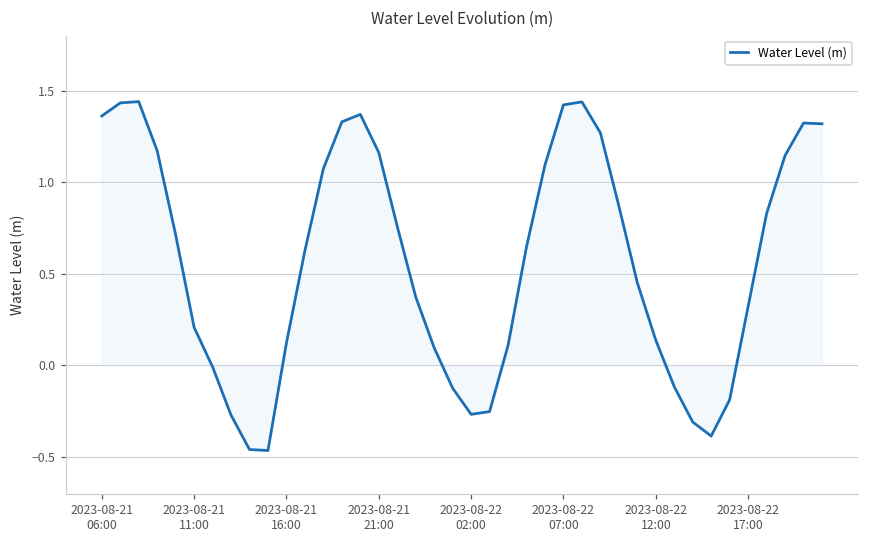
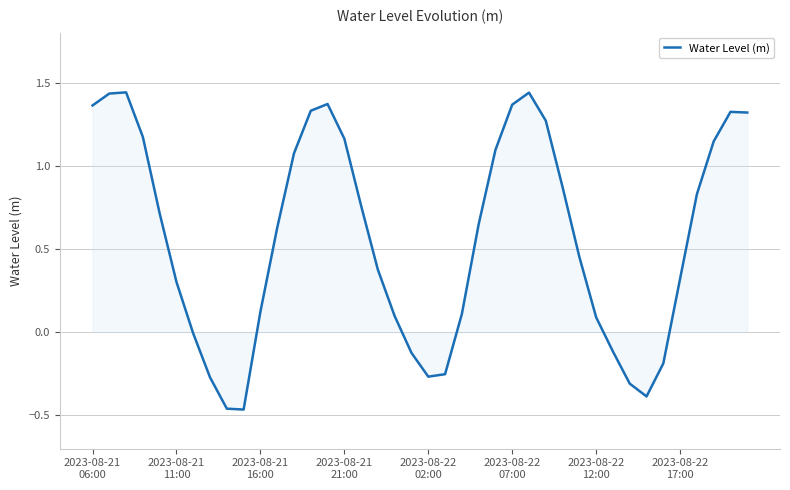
Water Level (m), 2023-08-21 11:00: 0.21 -> 0.30
Water Level (m), 2023-08-22 07:00: 1.42 -> 1.37
Water Level (m), 2023-08-22 12:00: 0.14 -> 0.09
